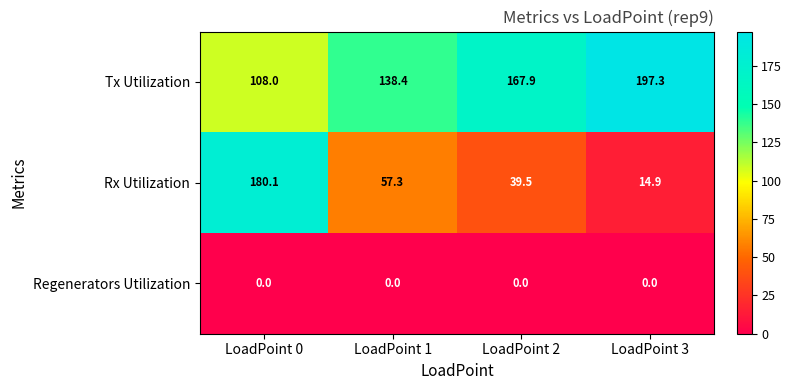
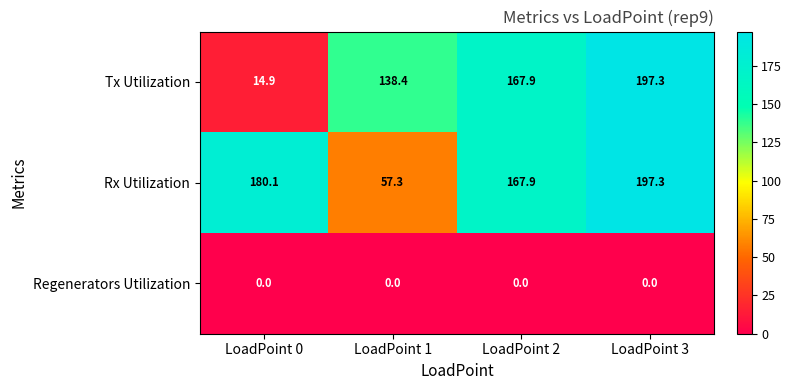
Tx Utilization, LoadPoint 0: 108.0 -> 14.9
Rx Utilization, LoadPoint 2: 39.5 -> 167.9
Rx Utilization, LoadPoint 3: 14.9 -> 197.3
